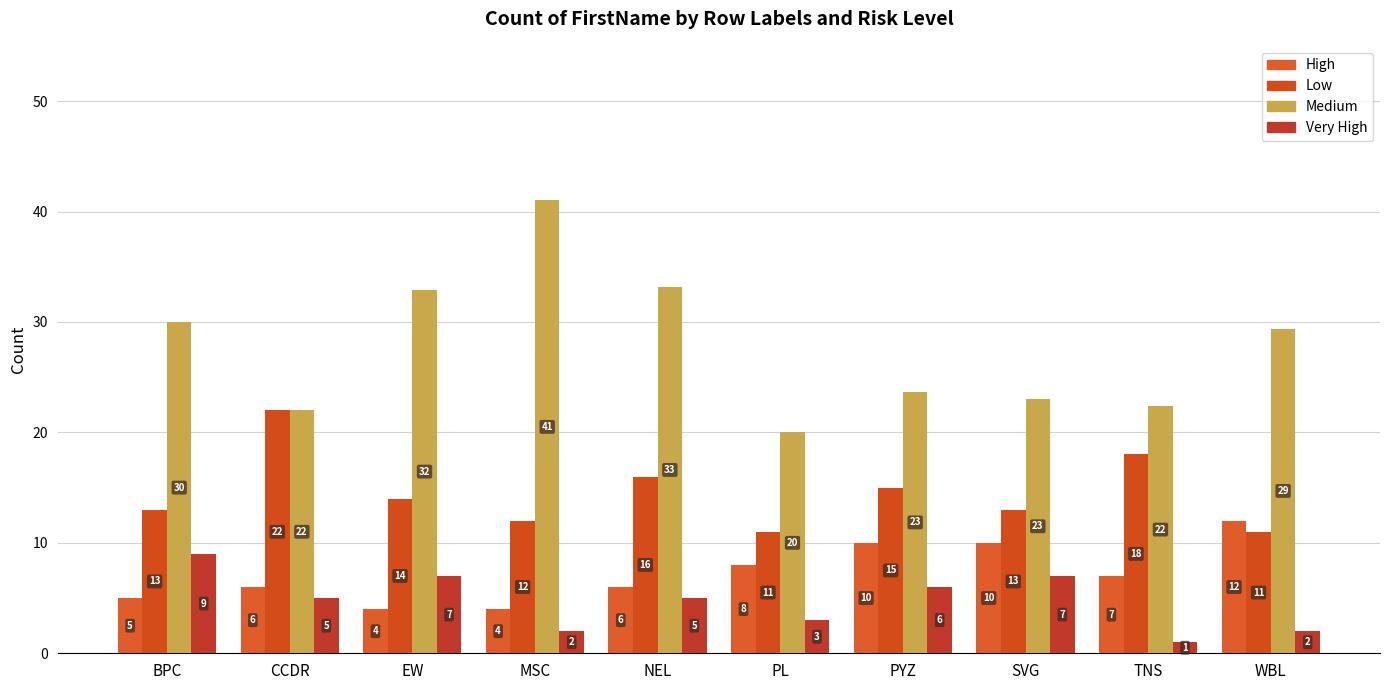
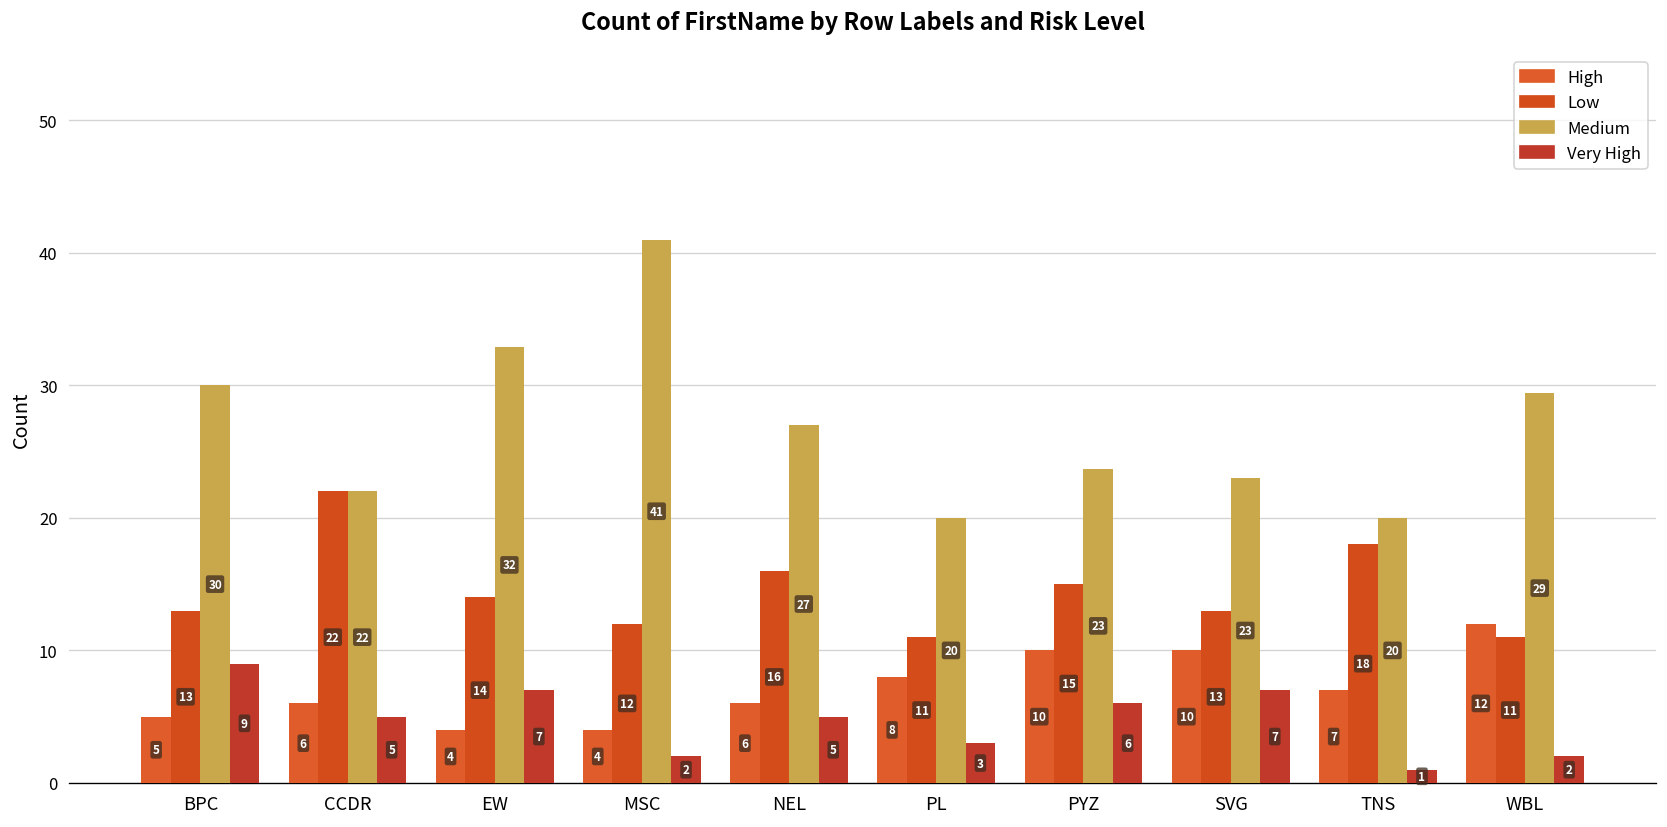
Medium, NEL: 33 -> 27
Medium, TNS: 22 -> 20
